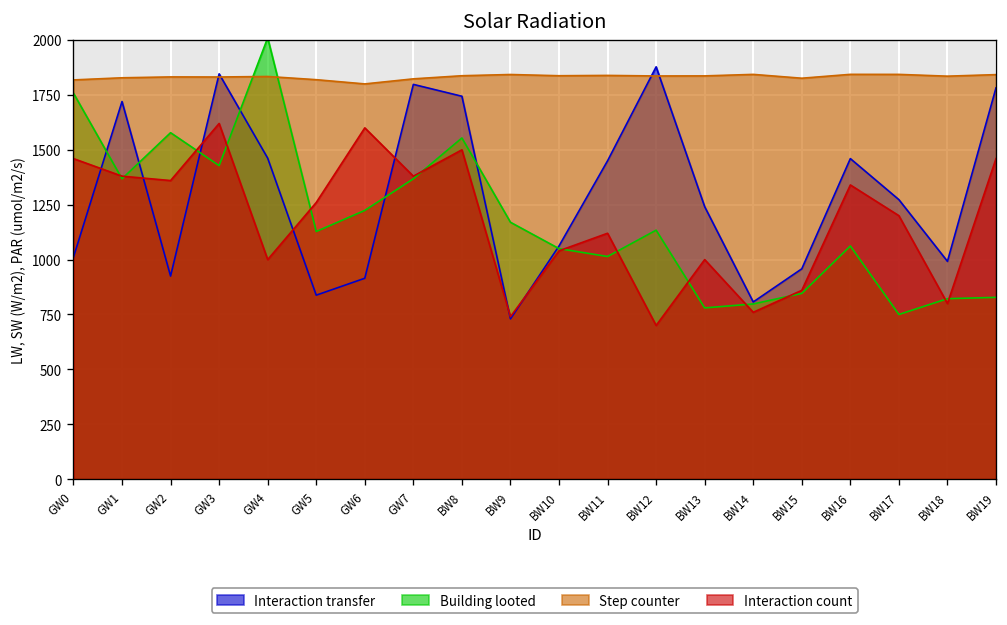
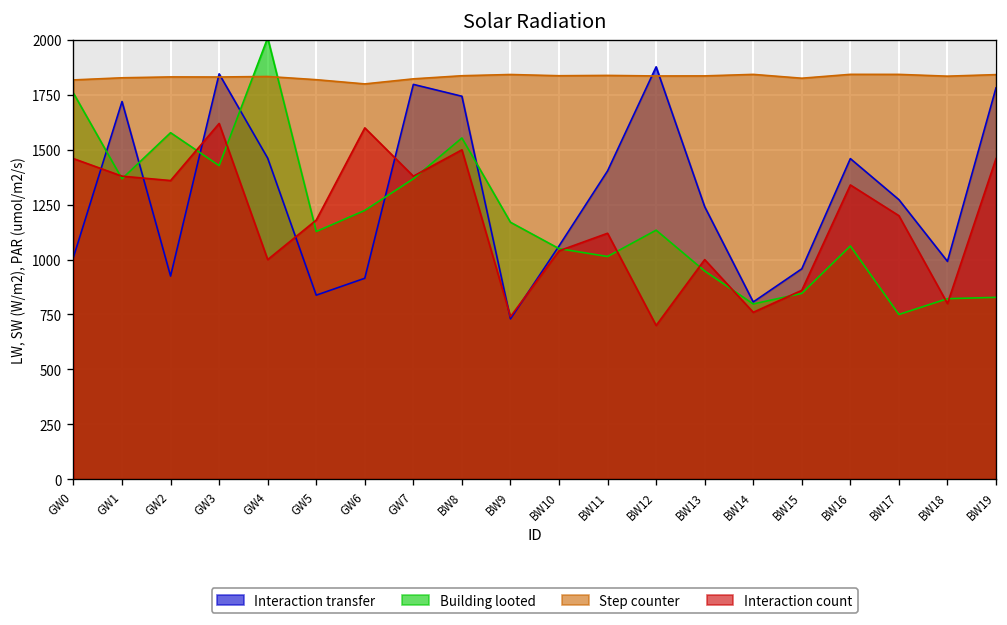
Interaction count, GW5: 1260 -> 1180
Interaction transfer, BW11: 1450 -> 1400
Building looted, BW13: 780 -> 950
